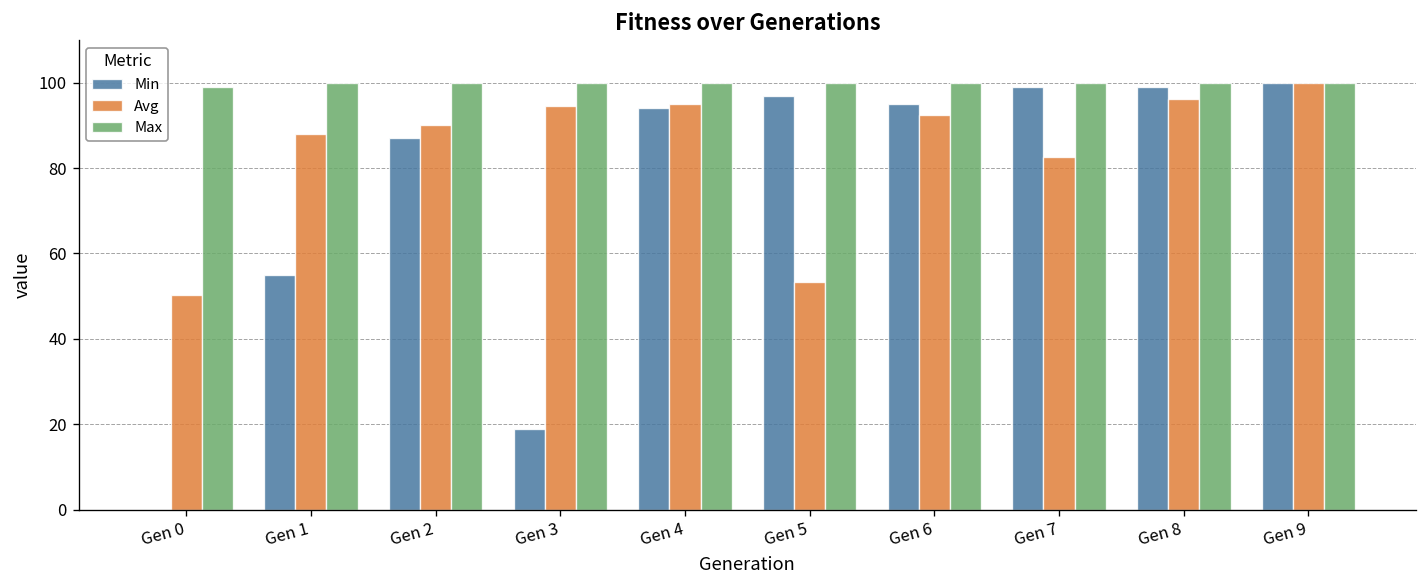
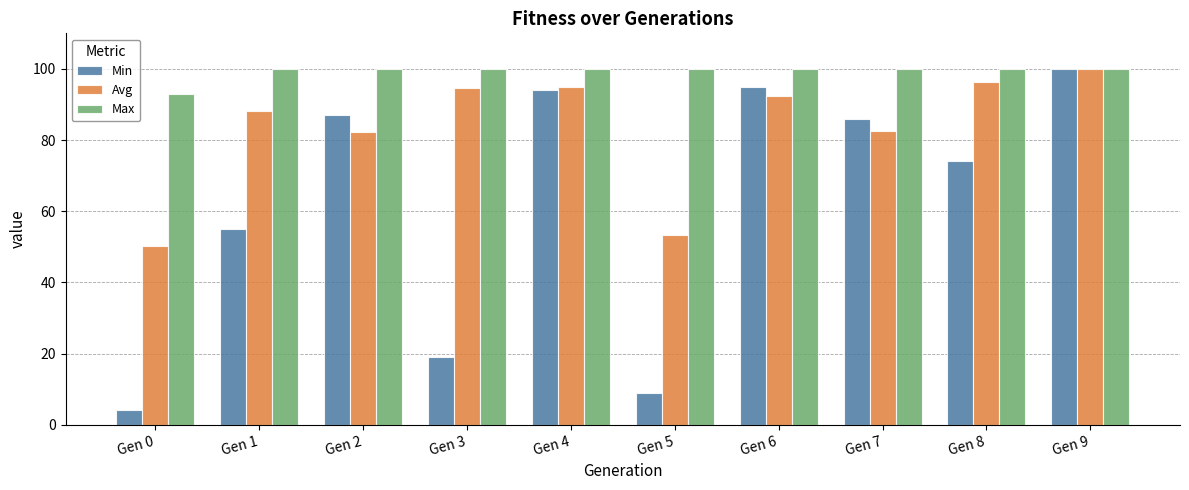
Min, Gen 0: 0 -> 4
Max, Gen 0: 99 -> 93
Avg, Gen 2: 90 -> 82
Min, Gen 5: 97 -> 9
Min, Gen 7: 99 -> 86
Min, Gen 8: 99 -> 74
